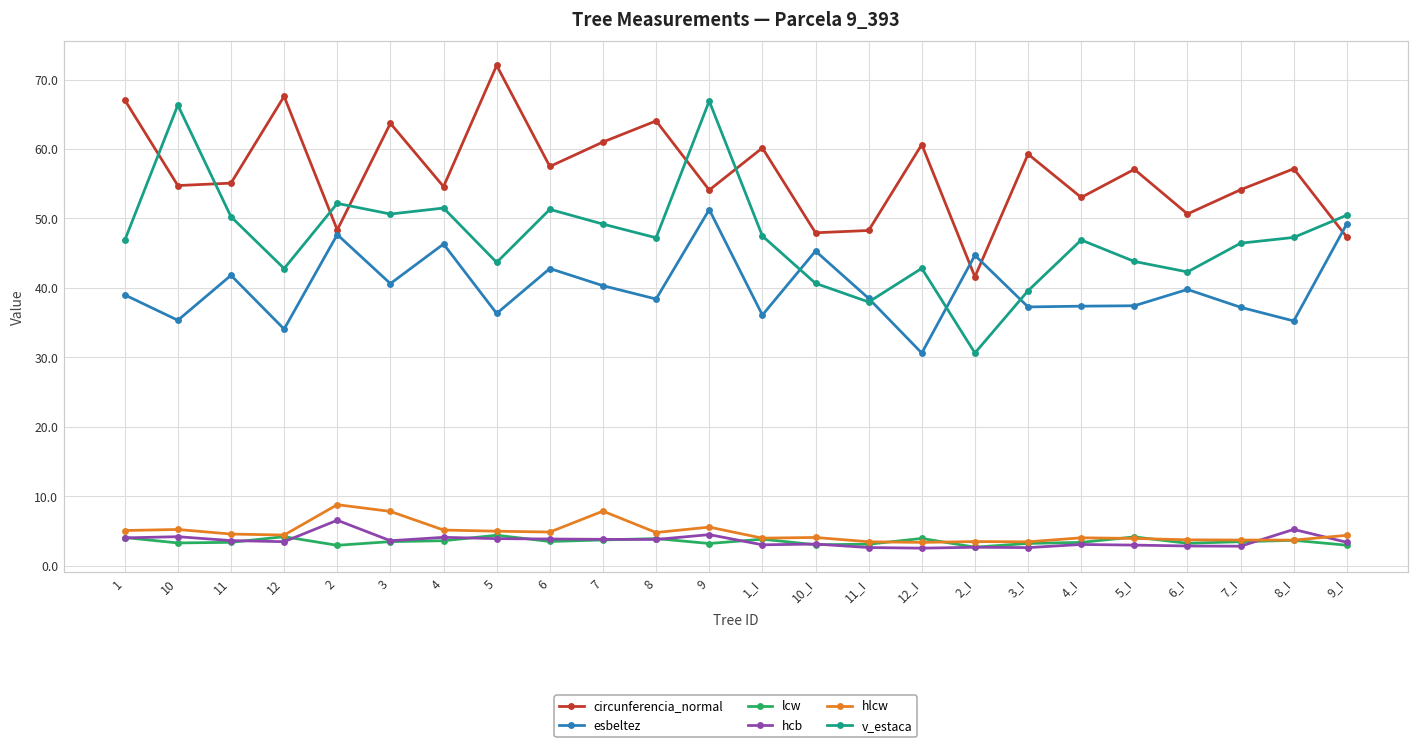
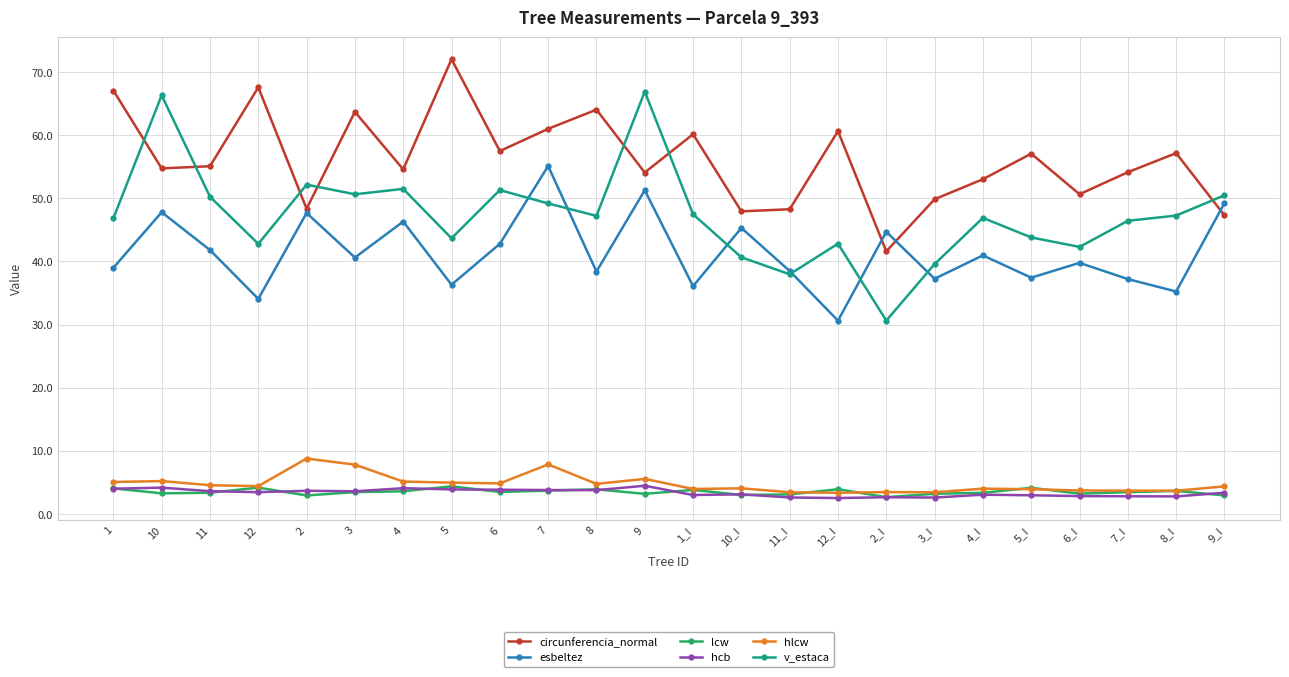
esbeltez, 10: 35 -> 48
hcb, 2: 7 -> 4
esbeltez, 7: 40 -> 55
circunferencia_normal, 3_I: 59 -> 50
esbeltez, 4_I: 37 -> 41
hcb, 8_I: 5 -> 3
